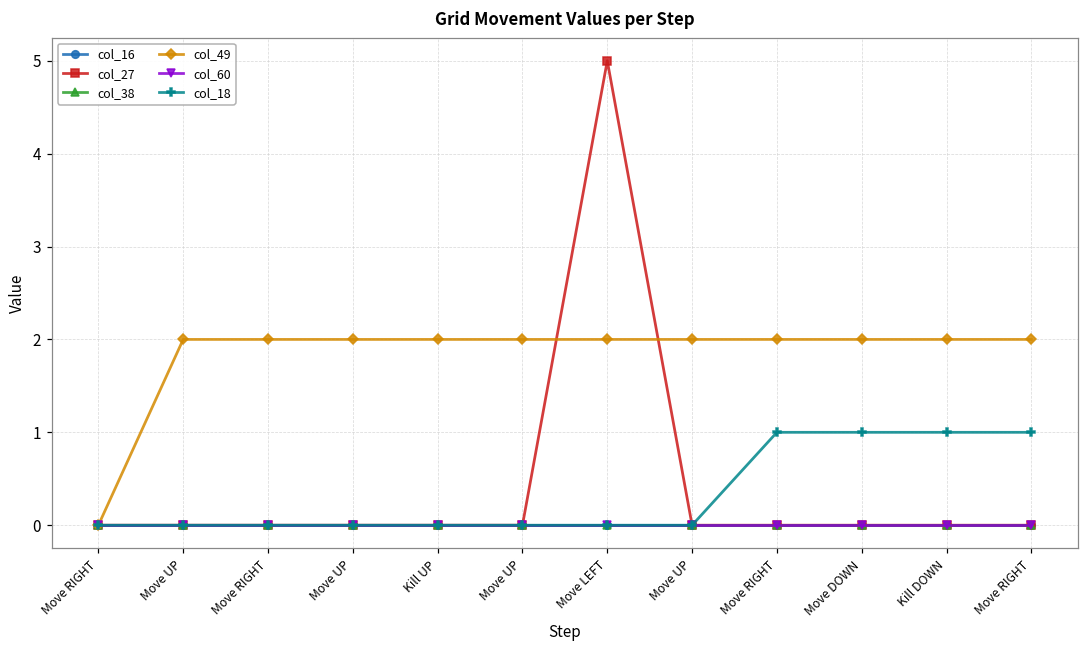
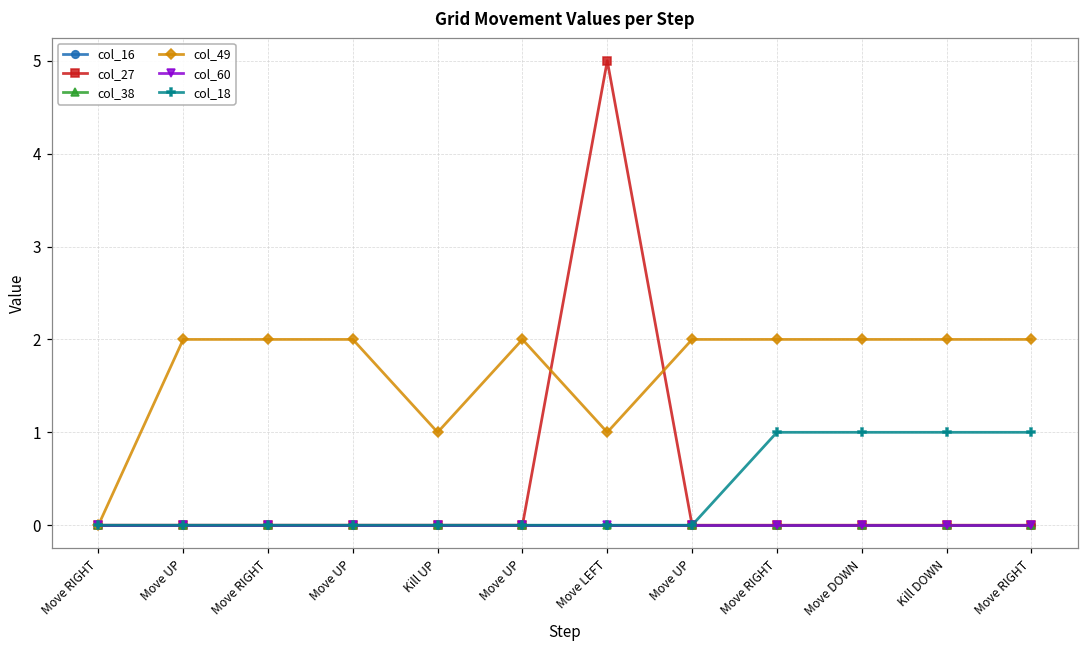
col_49, Kill UP: 2 -> 1
col_49, Move LEFT: 2 -> 1
